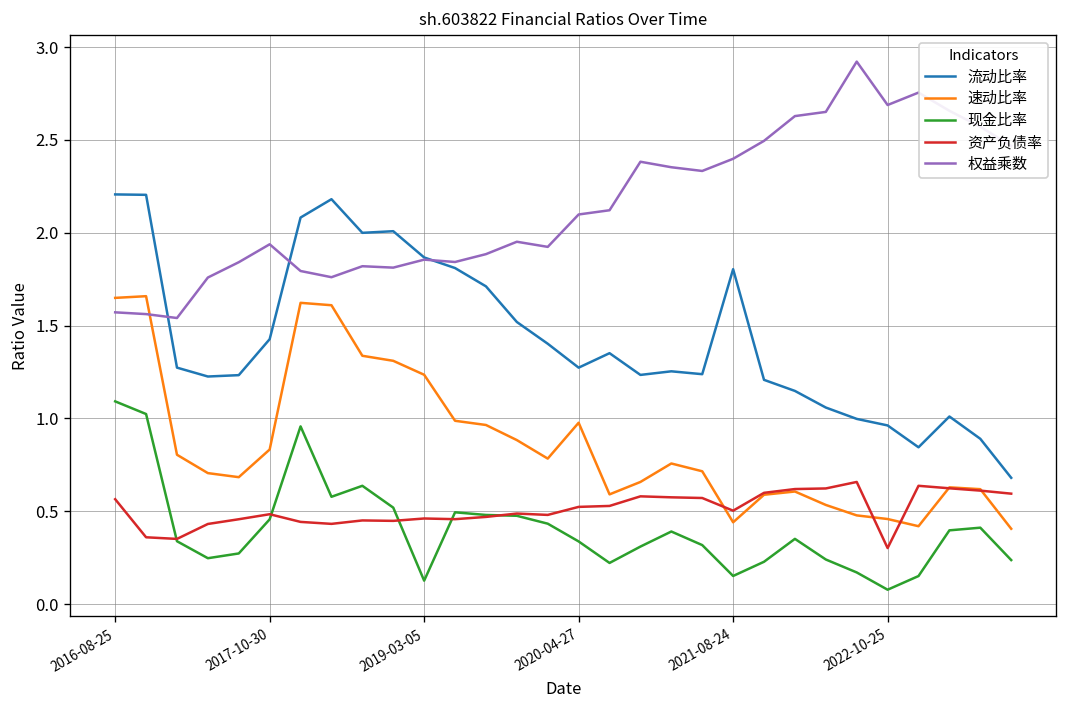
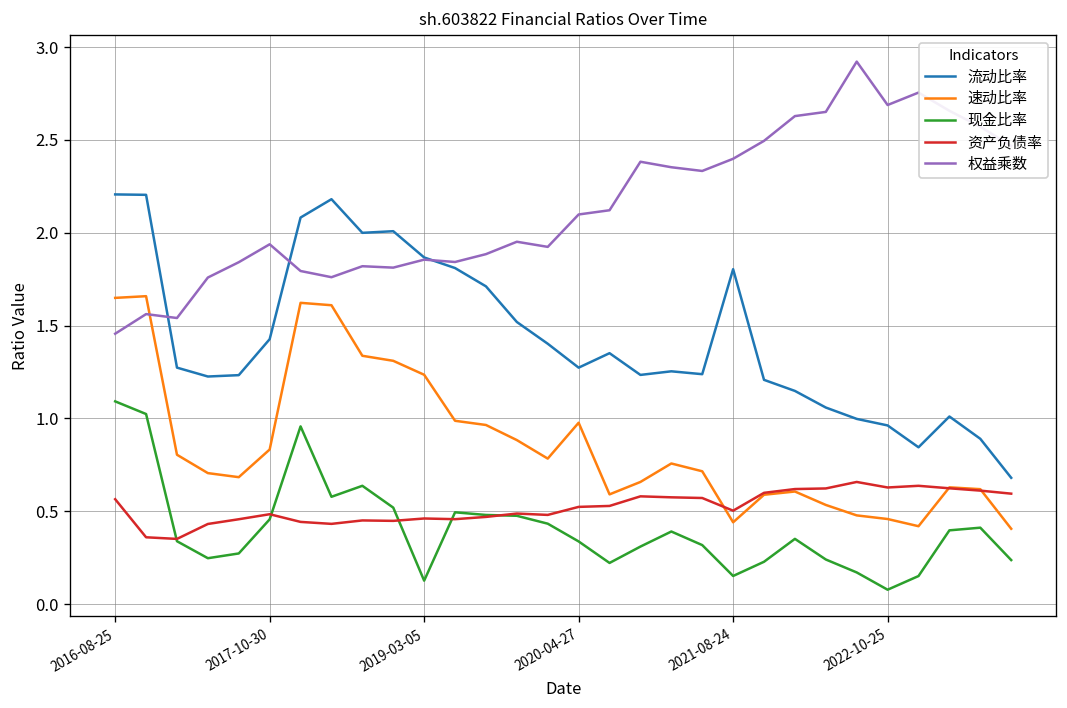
权益乘数, 2016-08-25: 1.57 -> 1.46
资产负债率, 2022-10-25: 0.30 -> 0.63
